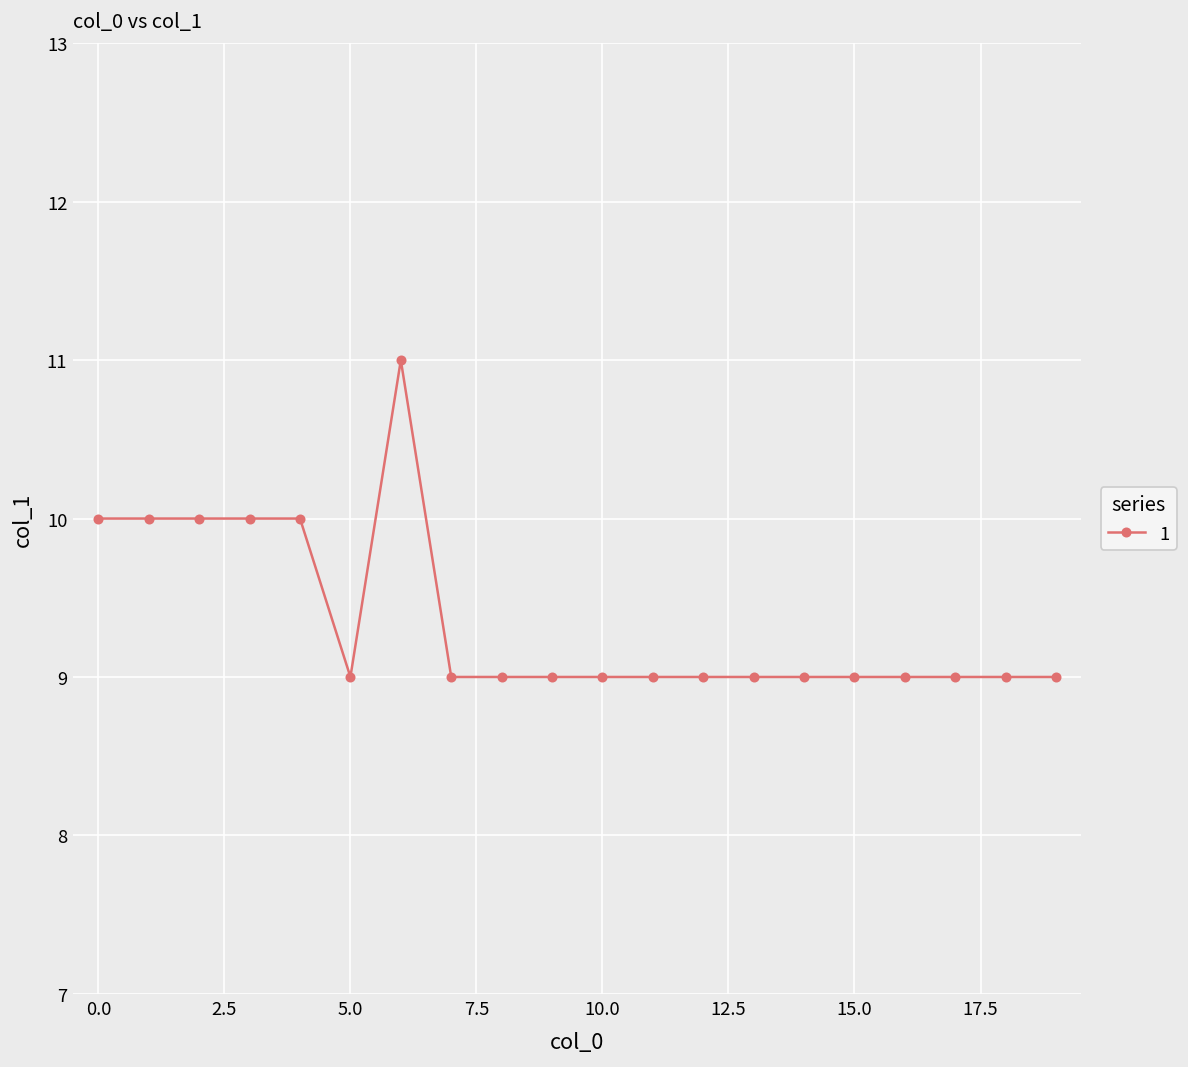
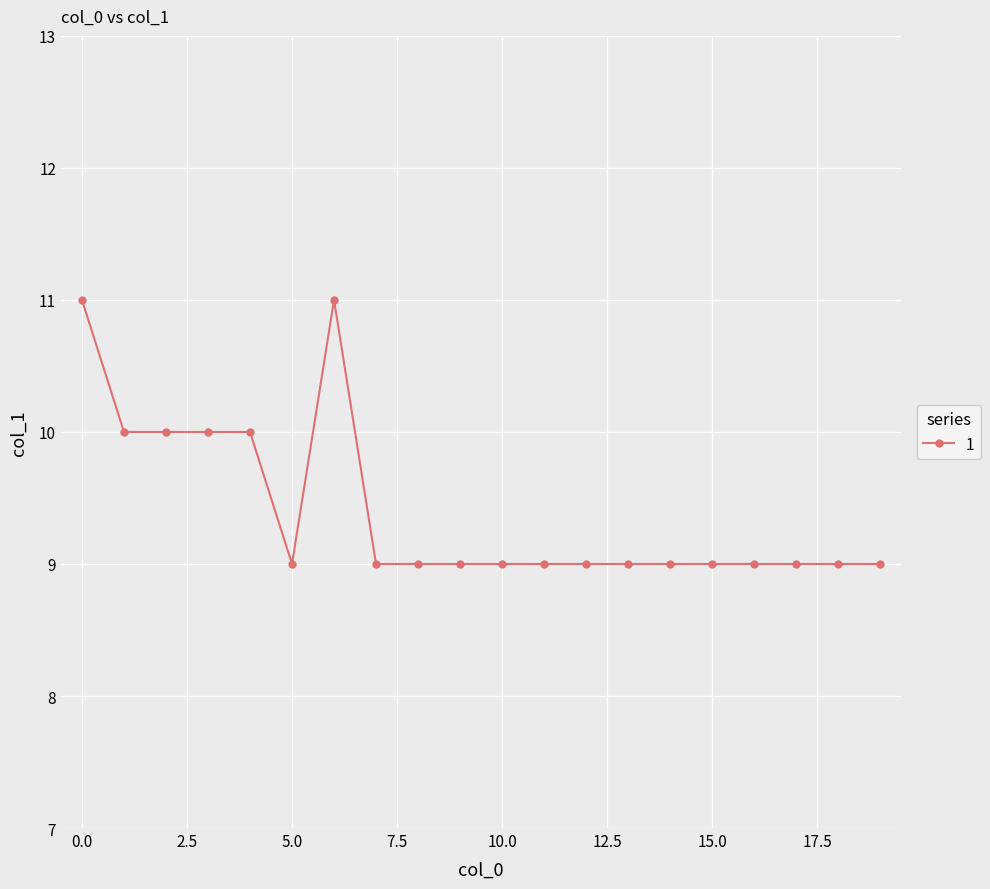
0.0: 10 -> 11
